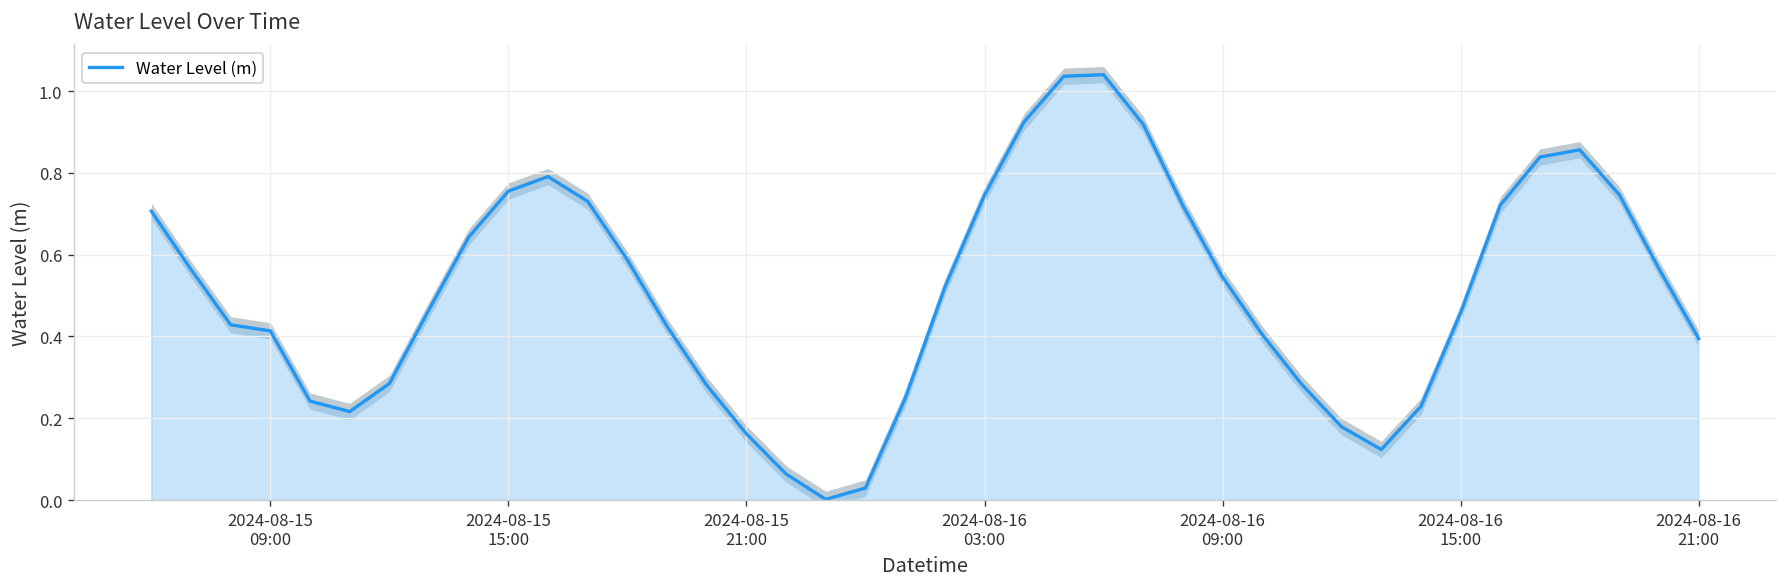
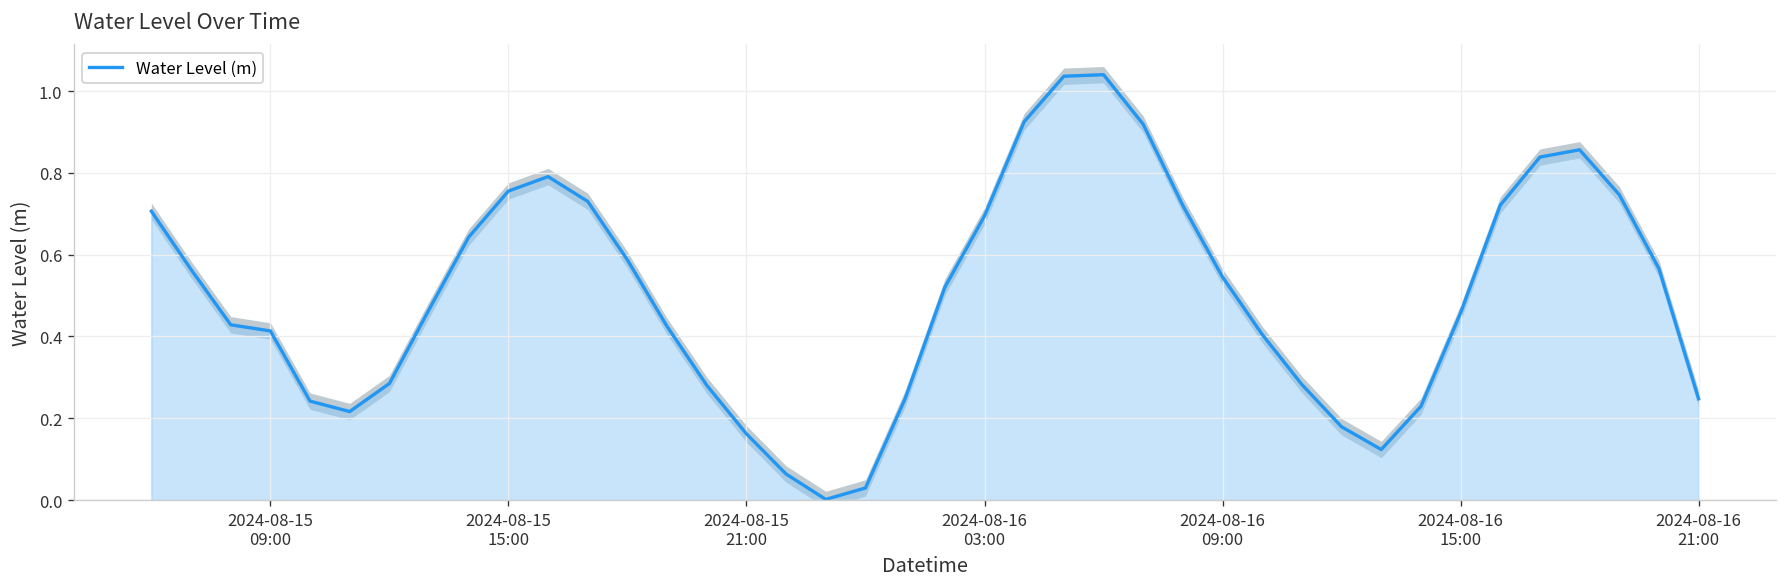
Water Level (m), 2024-08-16 03:00: 0.75 -> 0.69
Water Level (m), 2024-08-16 21:00: 0.40 -> 0.25
